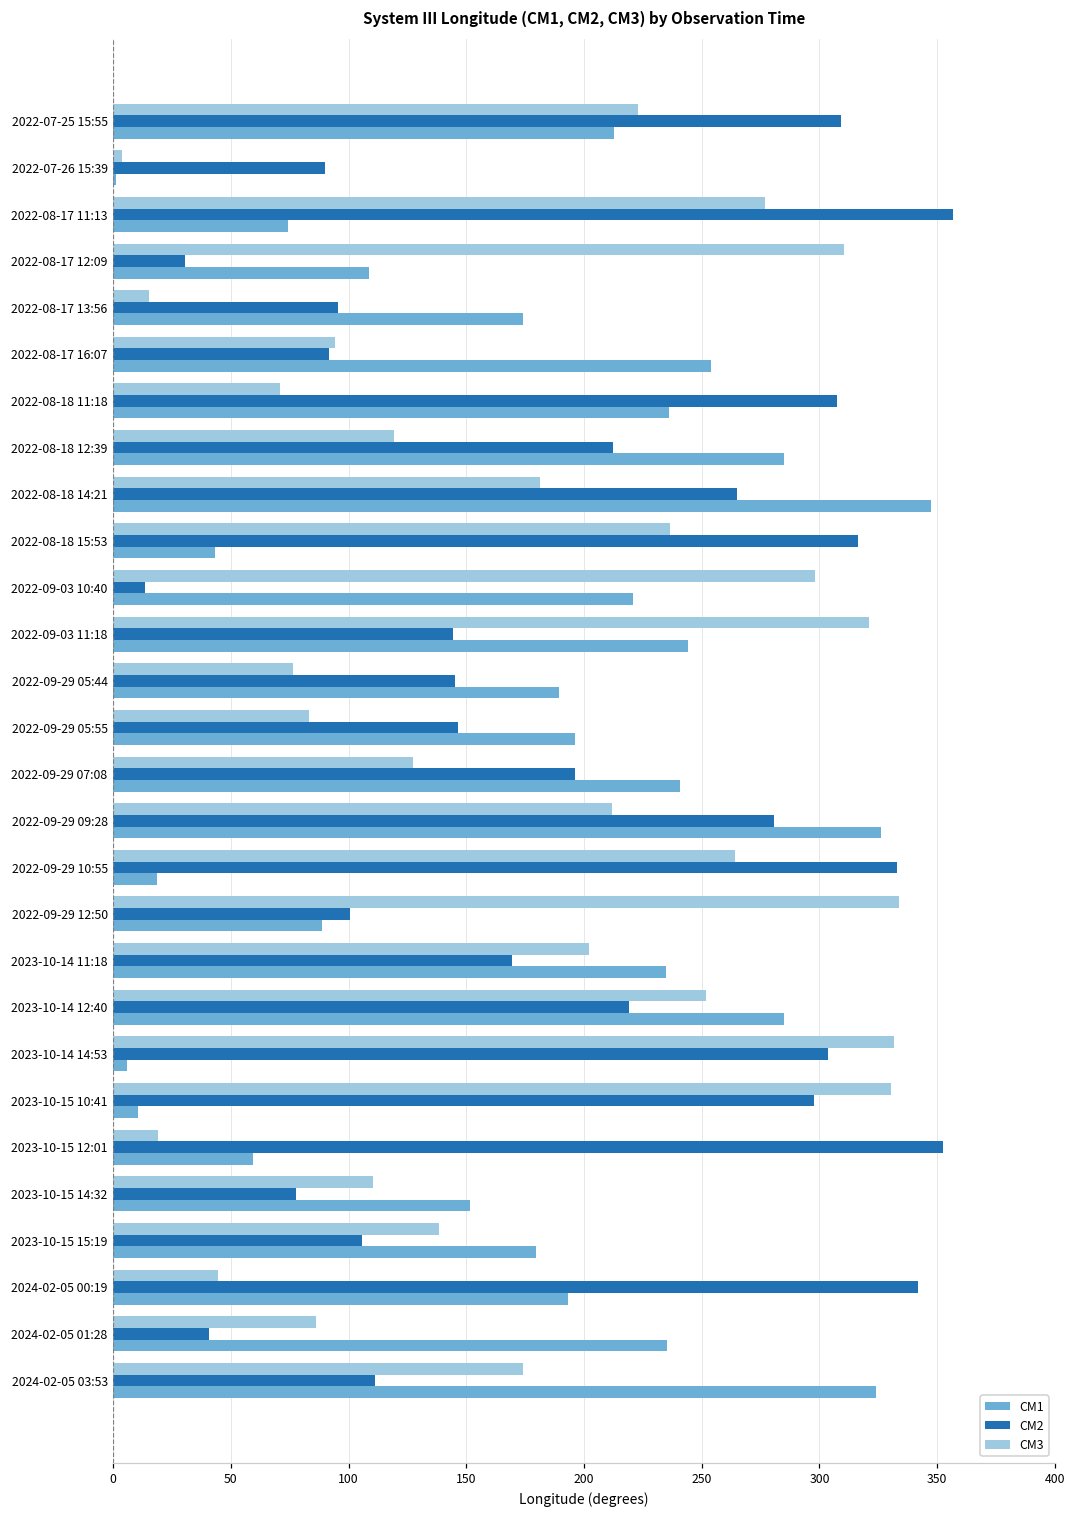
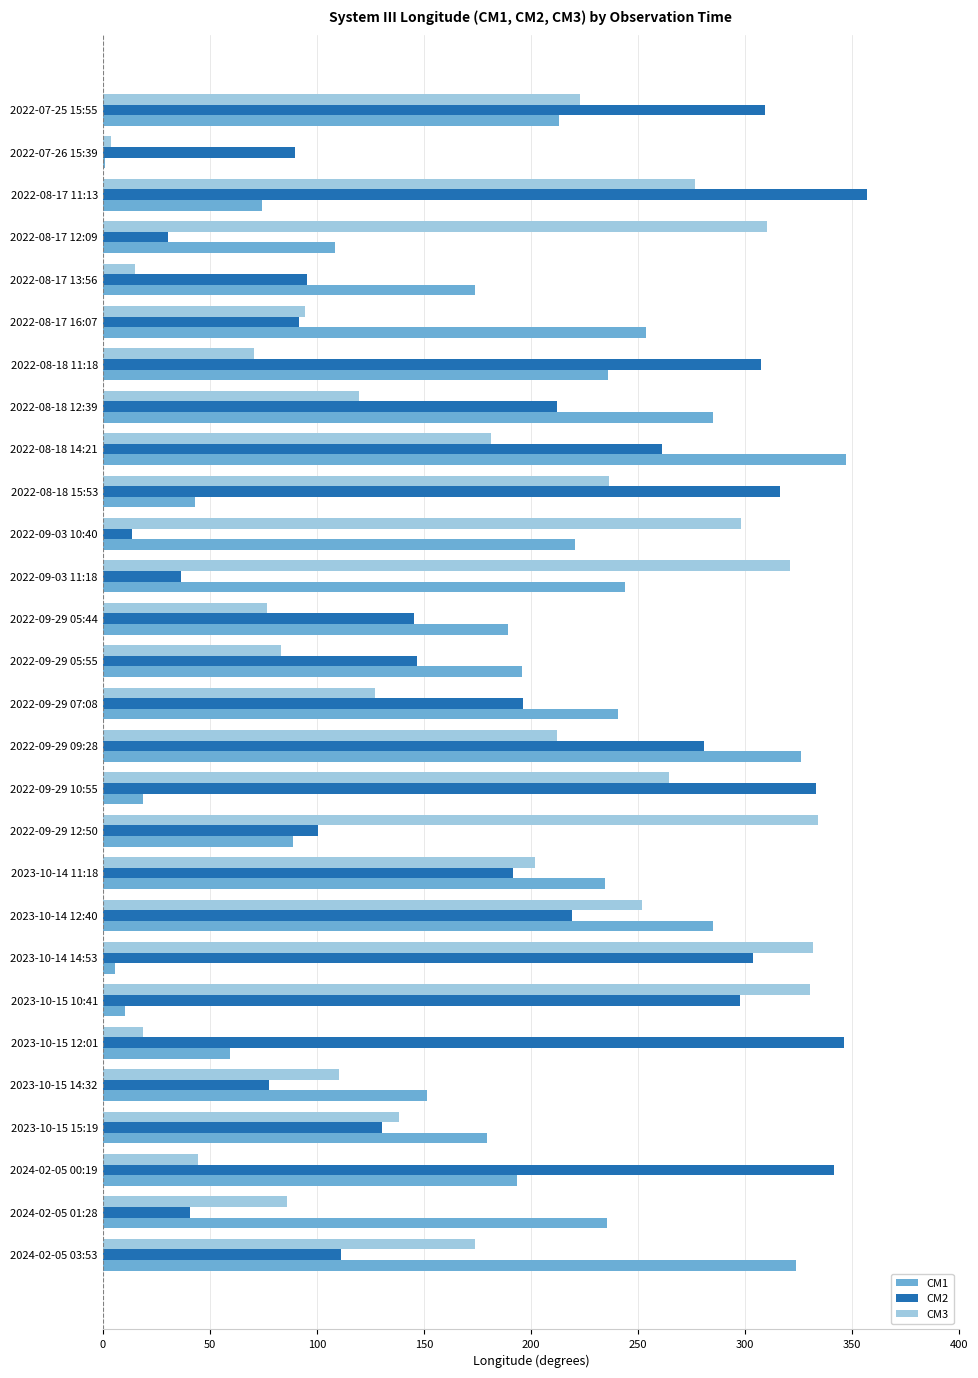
CM2, 2022-08-18 14:21: 265 -> 261
CM2, 2022-09-03 11:18: 144 -> 37
CM2, 2023-10-14 11:18: 170 -> 192
CM2, 2023-10-15 12:01: 352 -> 346
CM2, 2023-10-15 15:19: 106 -> 130
